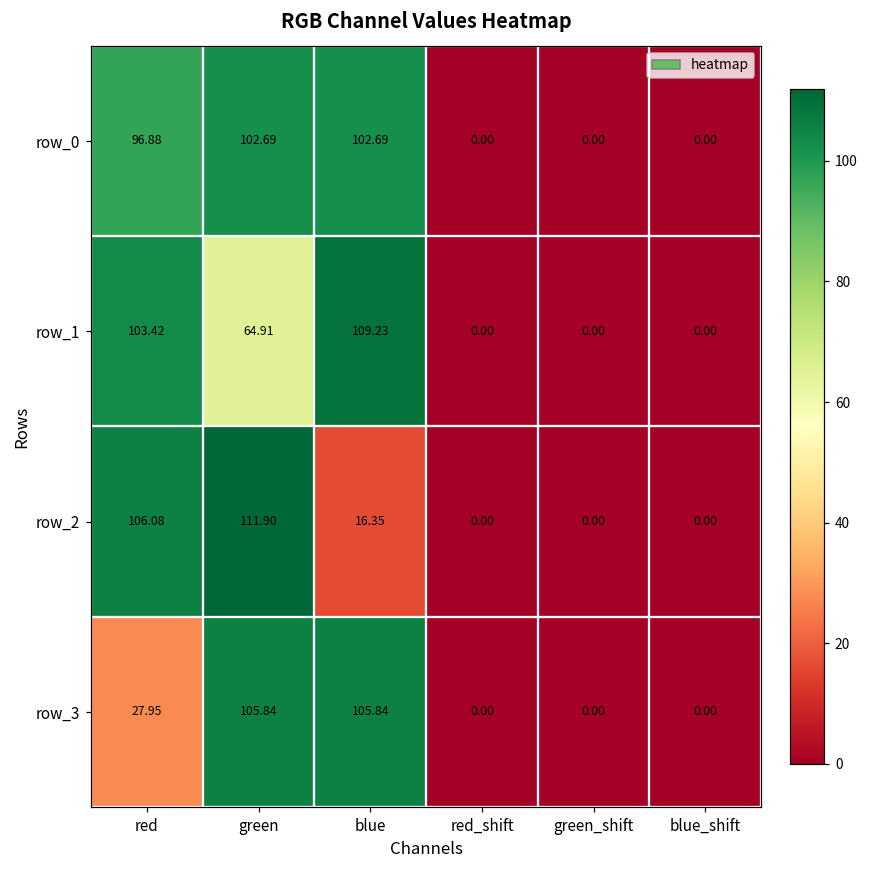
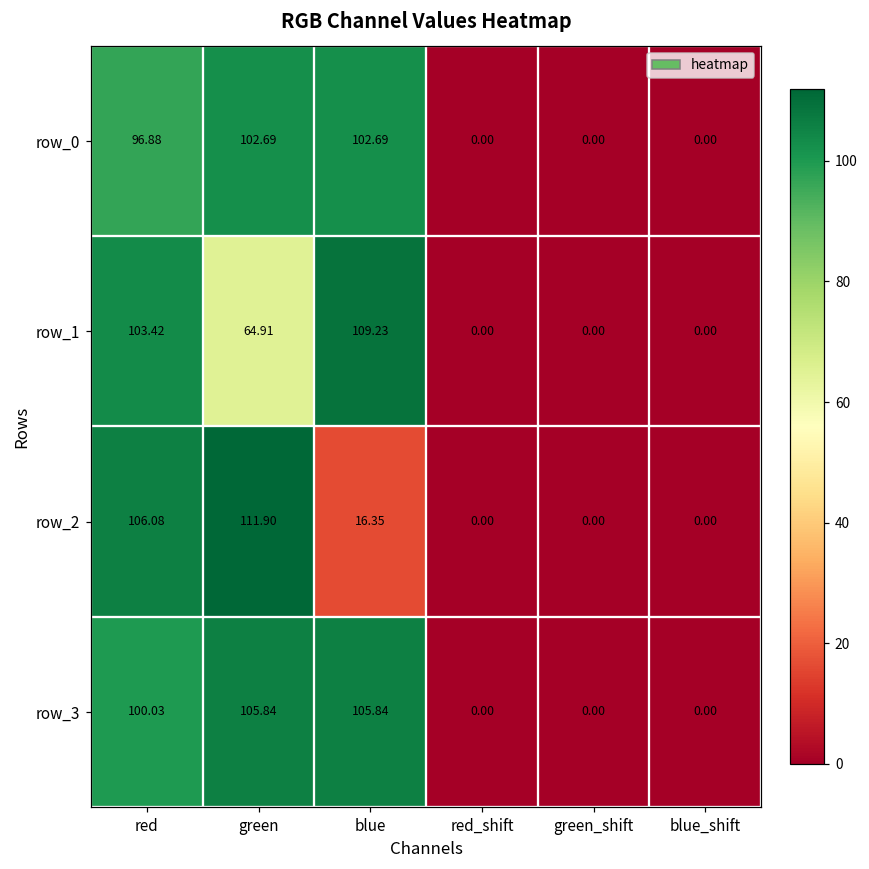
row_3, red: 27.95 -> 100.03
